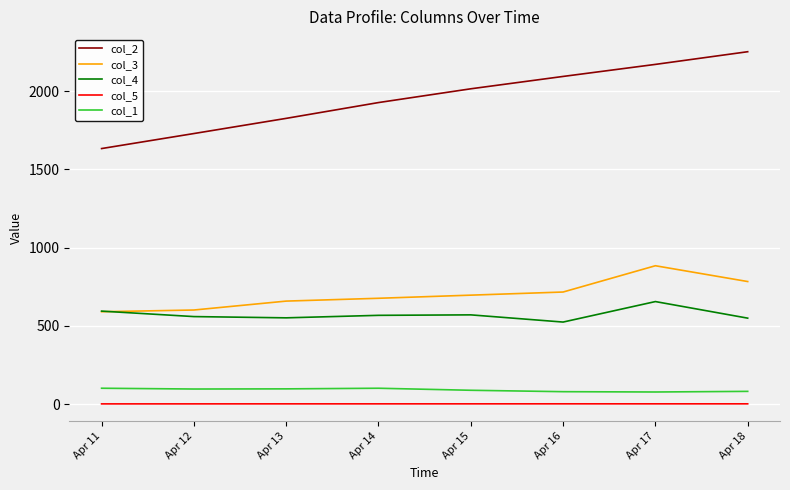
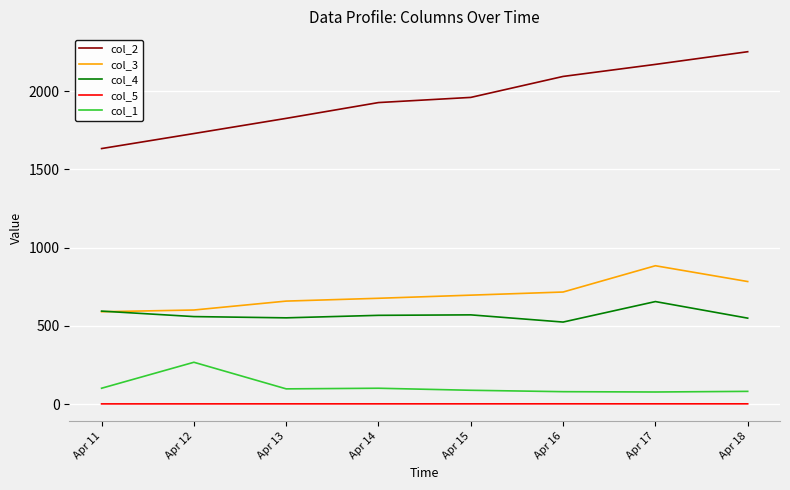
col_1, Apr 12: 100 -> 270
col_2, Apr 15: 2020 -> 1960
